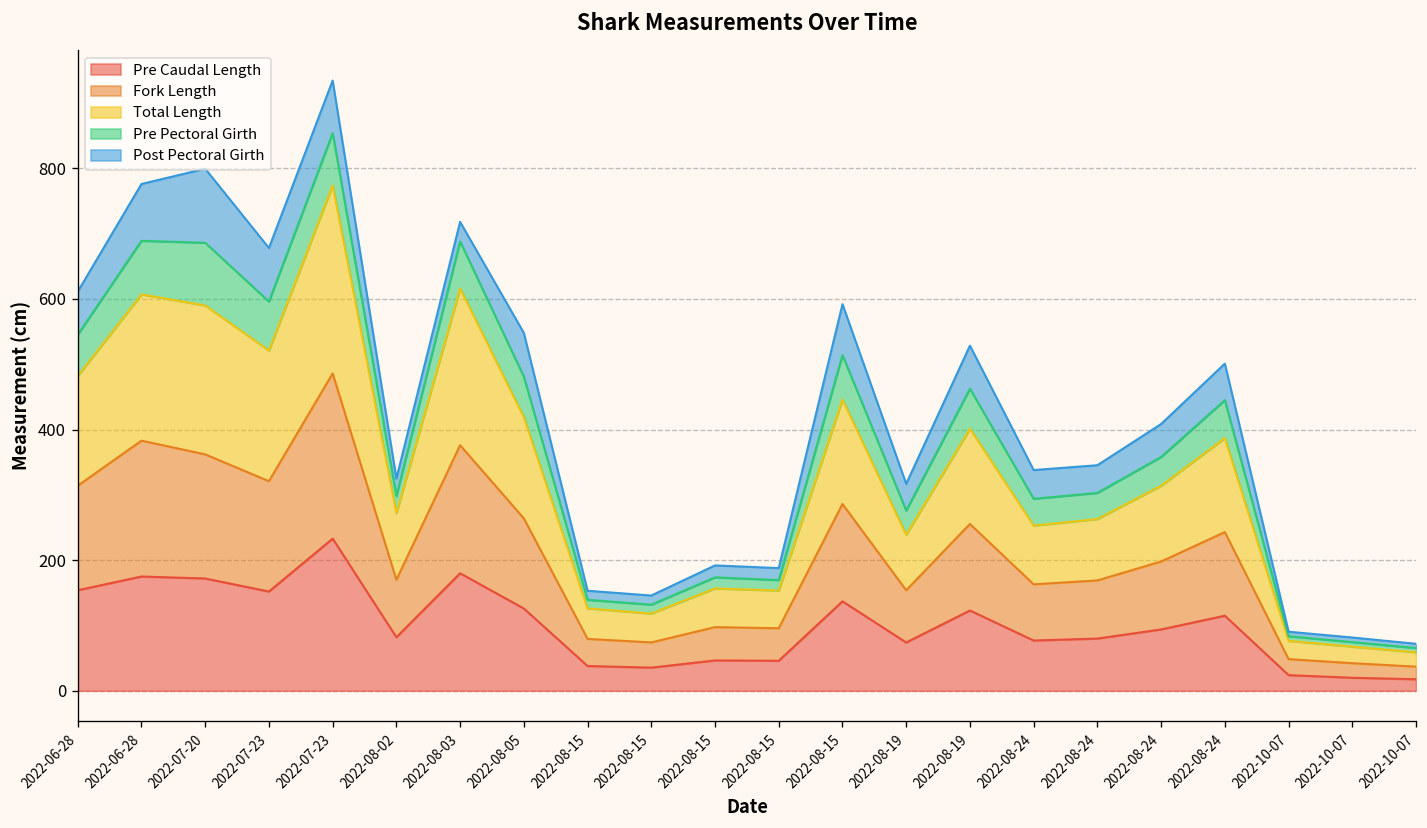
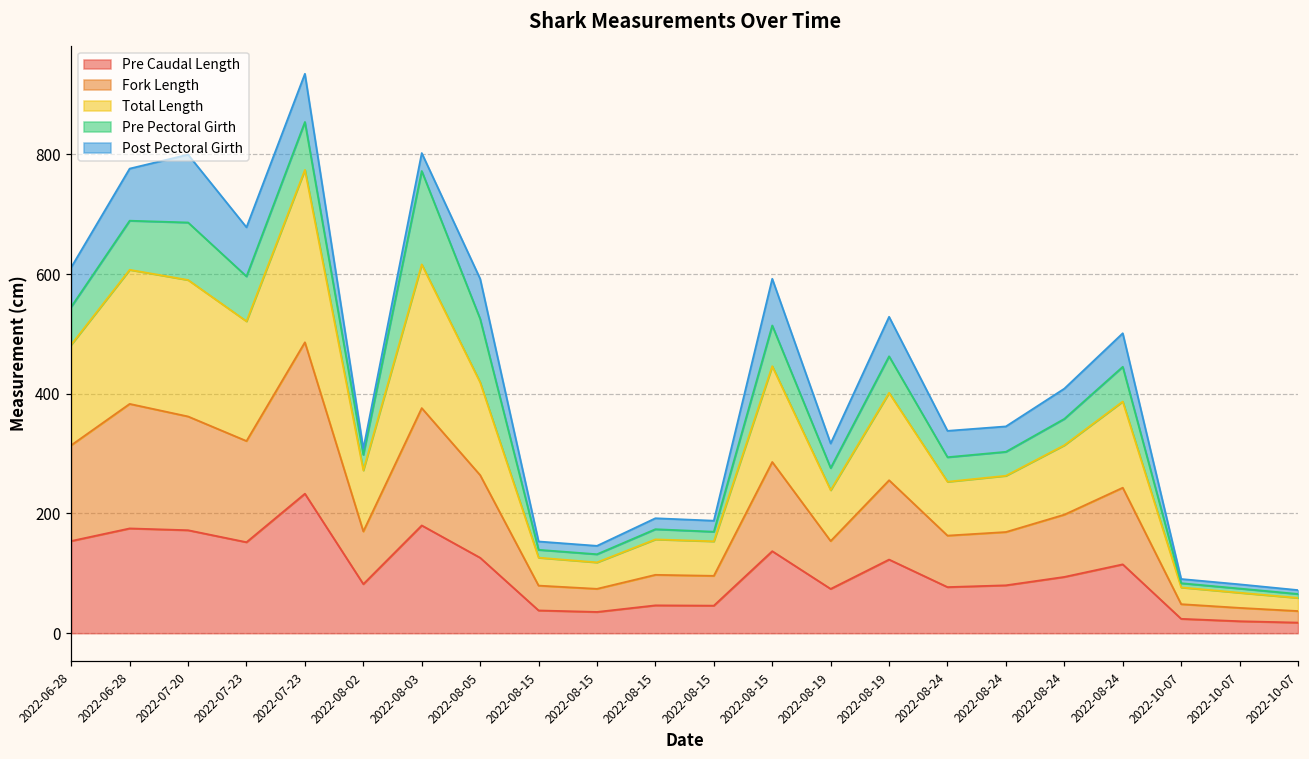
Post Pectoral Girth, 2022-08-02: 30 -> 10
Pre Pectoral Girth, 2022-08-03: 70 -> 160
Pre Pectoral Girth, 2022-08-05: 60 -> 110
